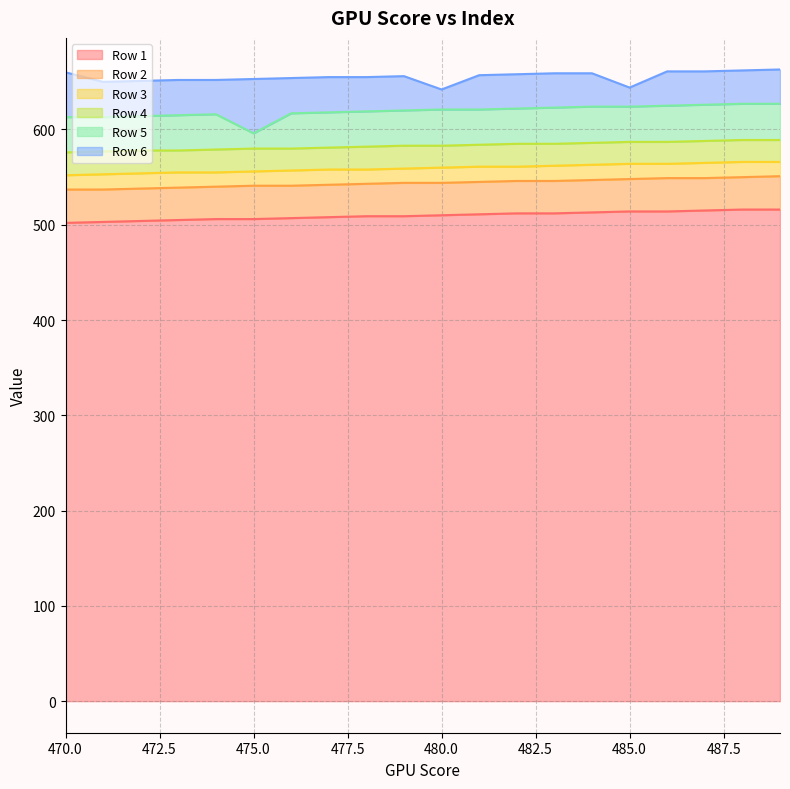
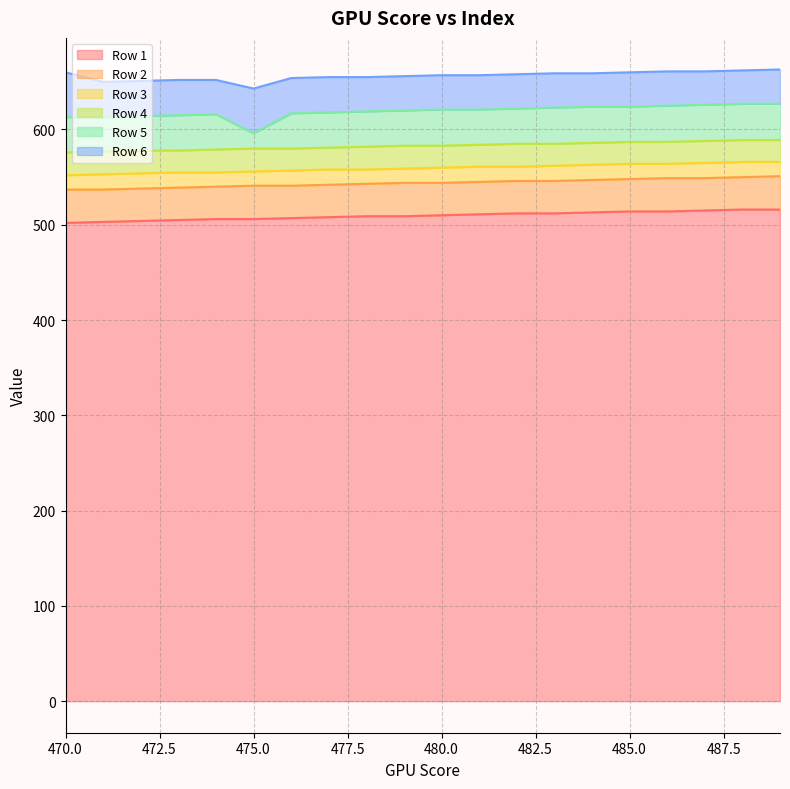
Row 6, 475.0: 650 -> 640
Row 6, 480.0: 640 -> 660
Row 6, 485.0: 640 -> 660
